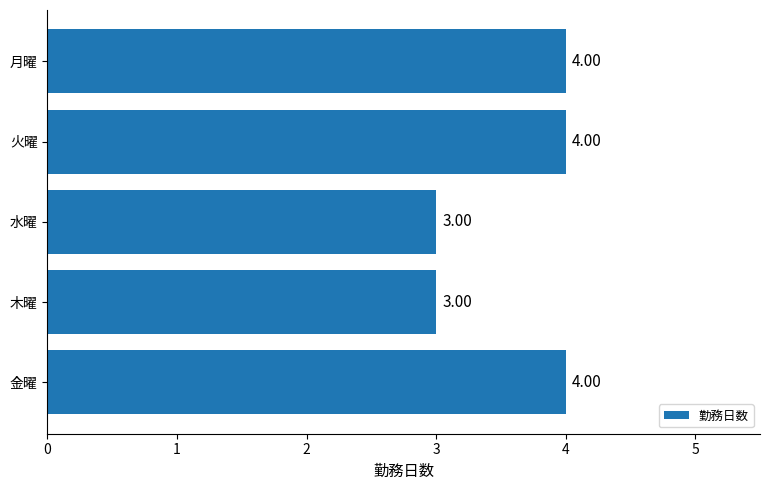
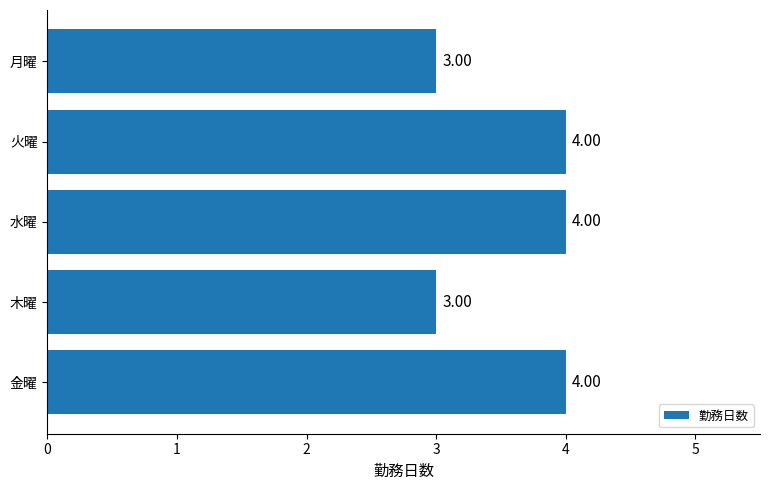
月曜: 4.00 -> 3.00
水曜: 3.00 -> 4.00
